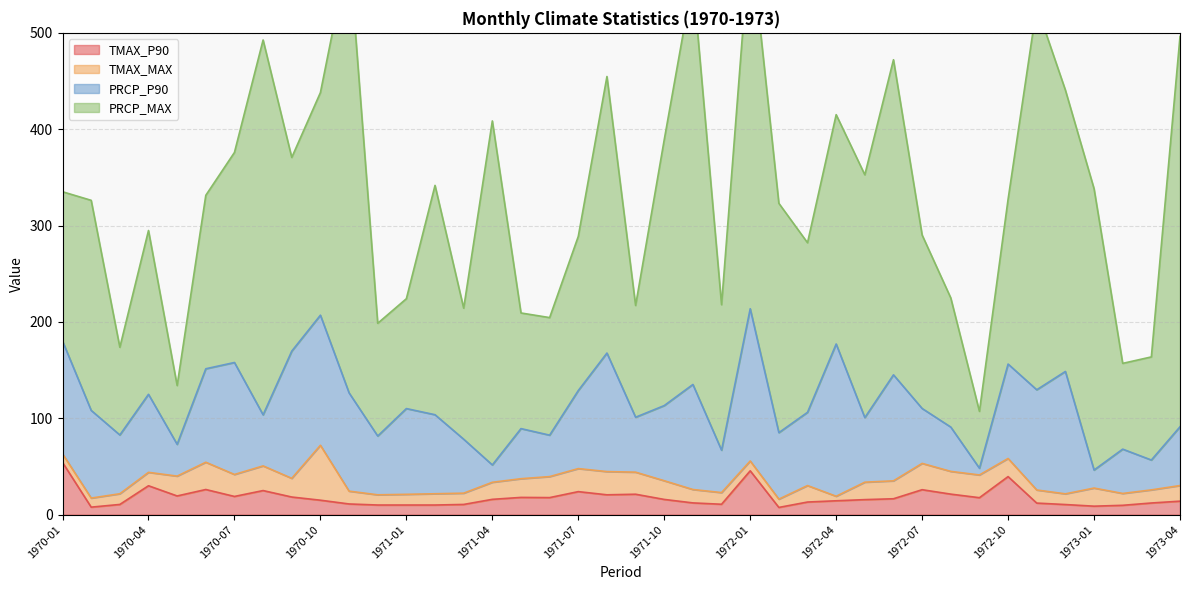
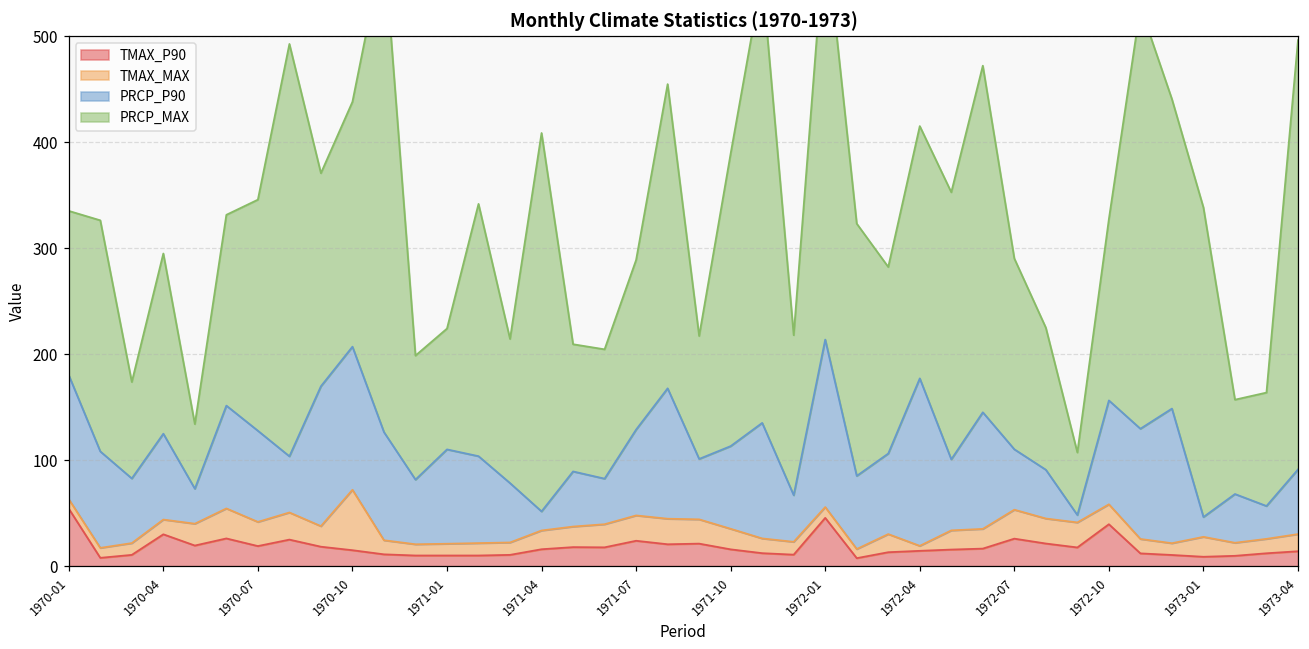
PRCP_P90, 1970-07: 120 -> 90
